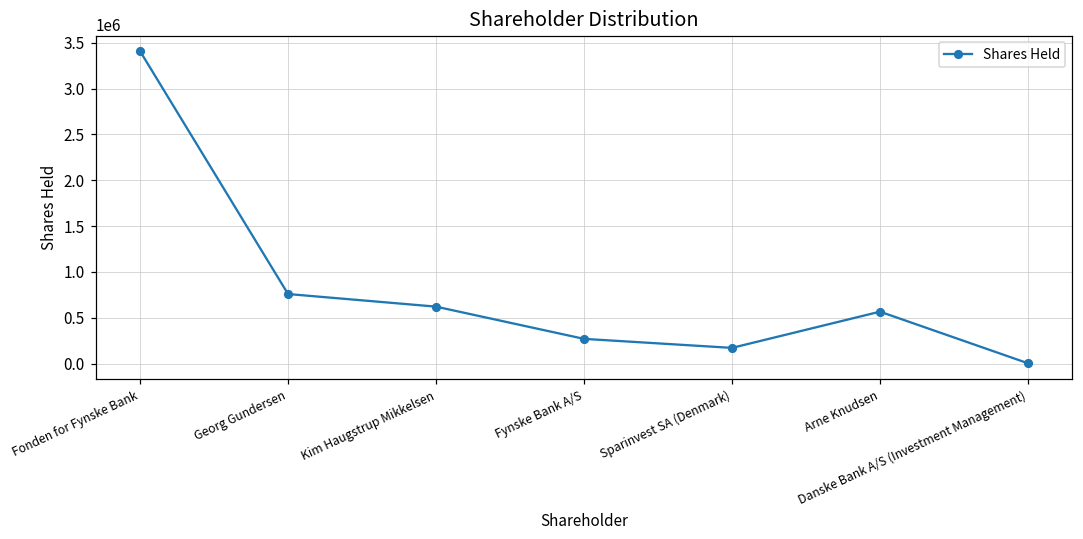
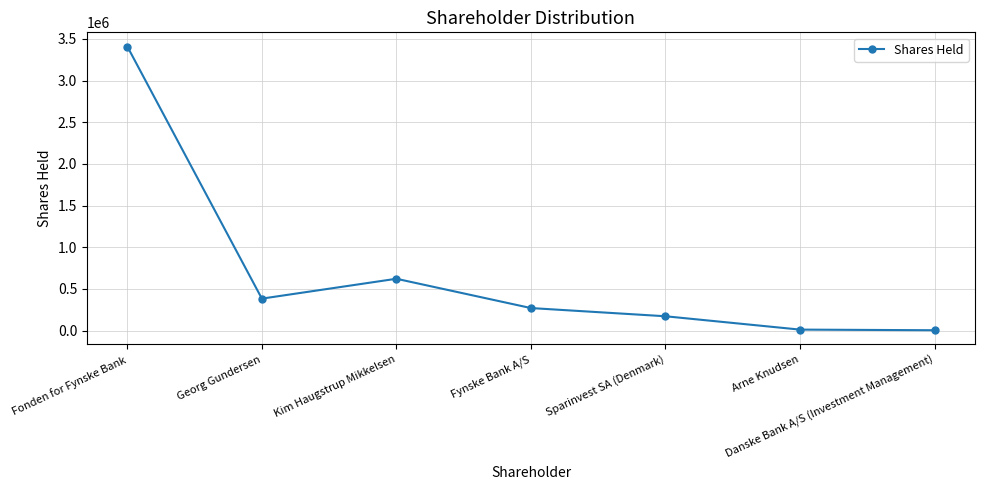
Georg Gundersen: 800000 -> 400000
Arne Knudsen: 600000 -> 0
